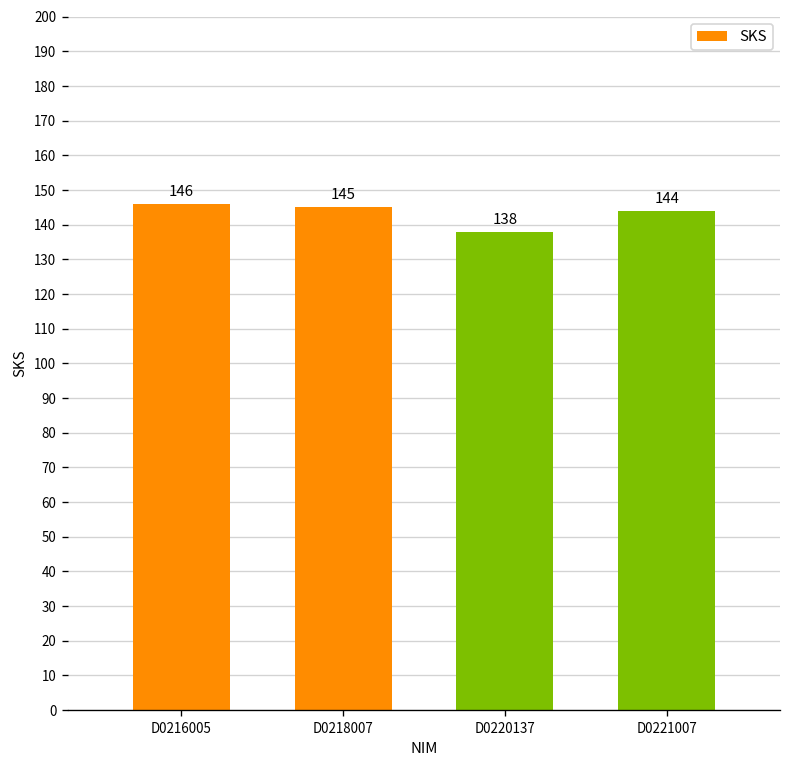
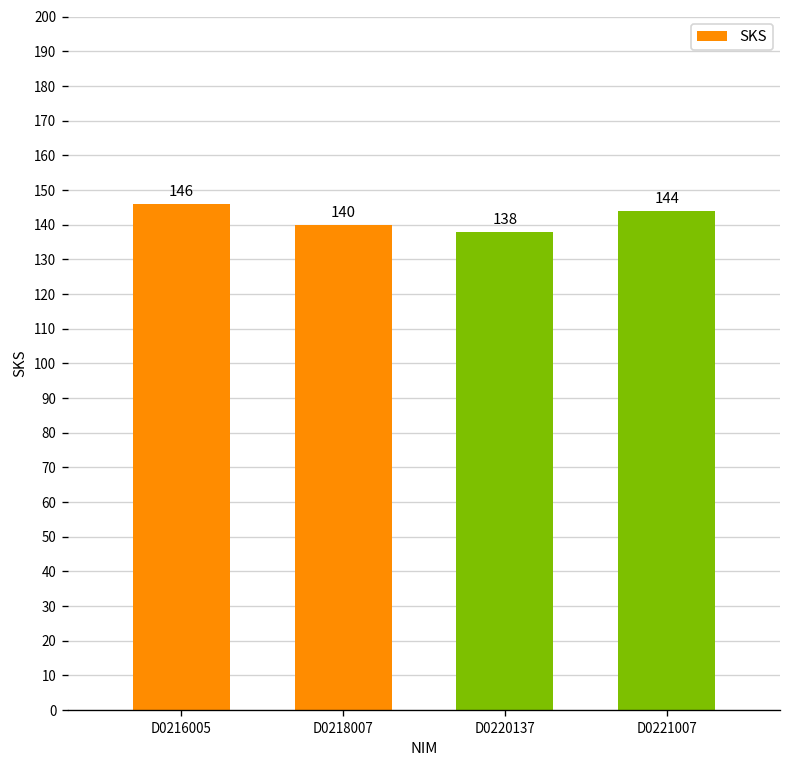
D0218007: 145 -> 140
